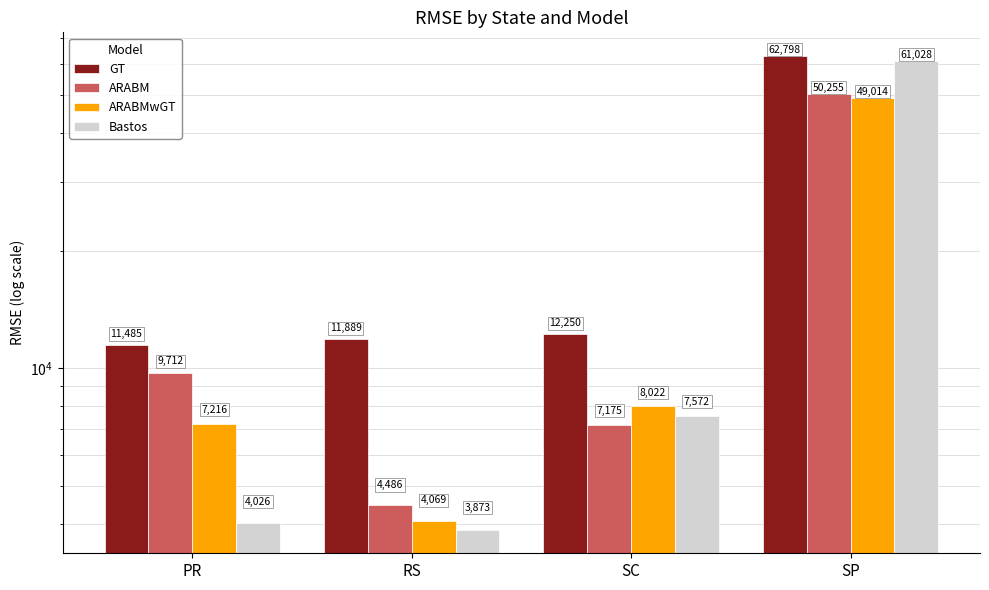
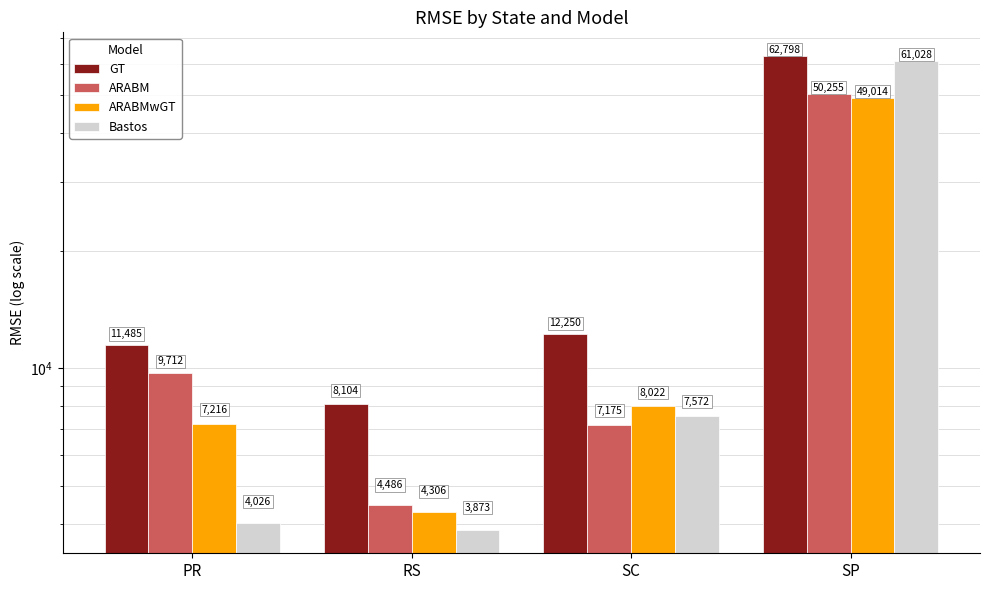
GT, RS: 11,889 -> 8,104
ARABMwGT, RS: 4,069 -> 4,306
